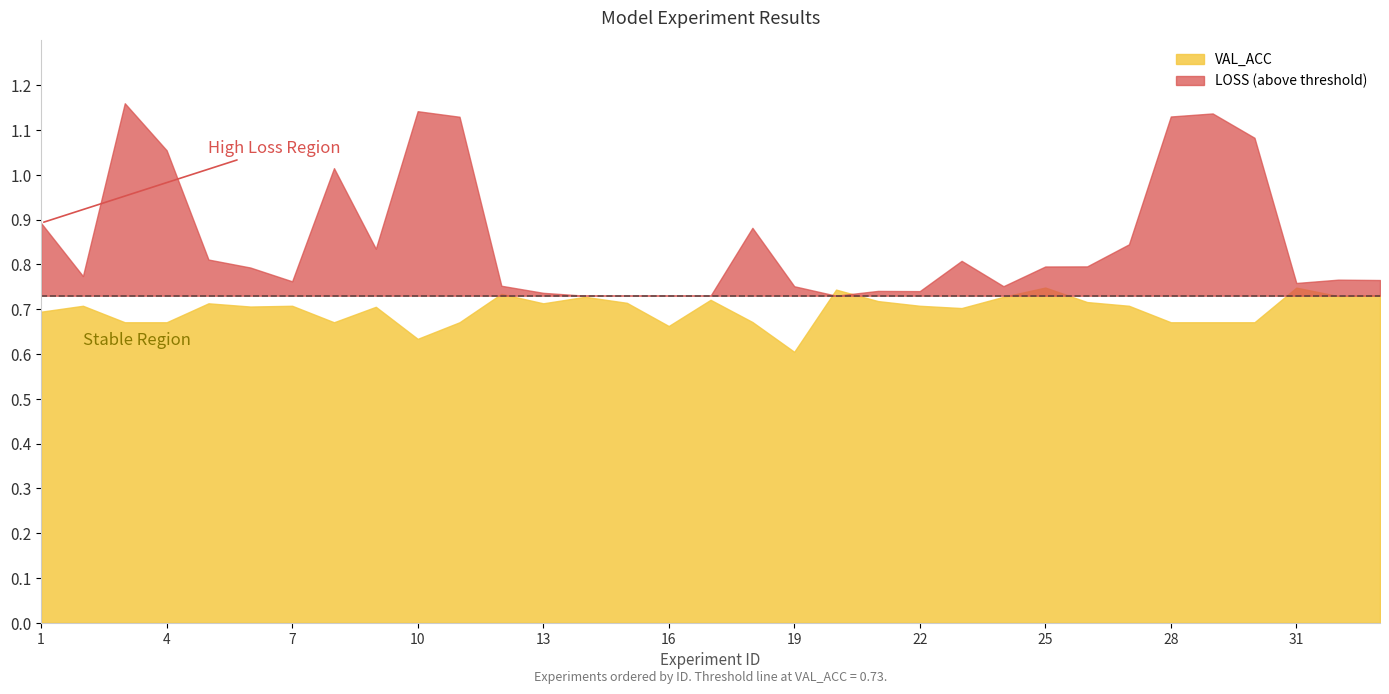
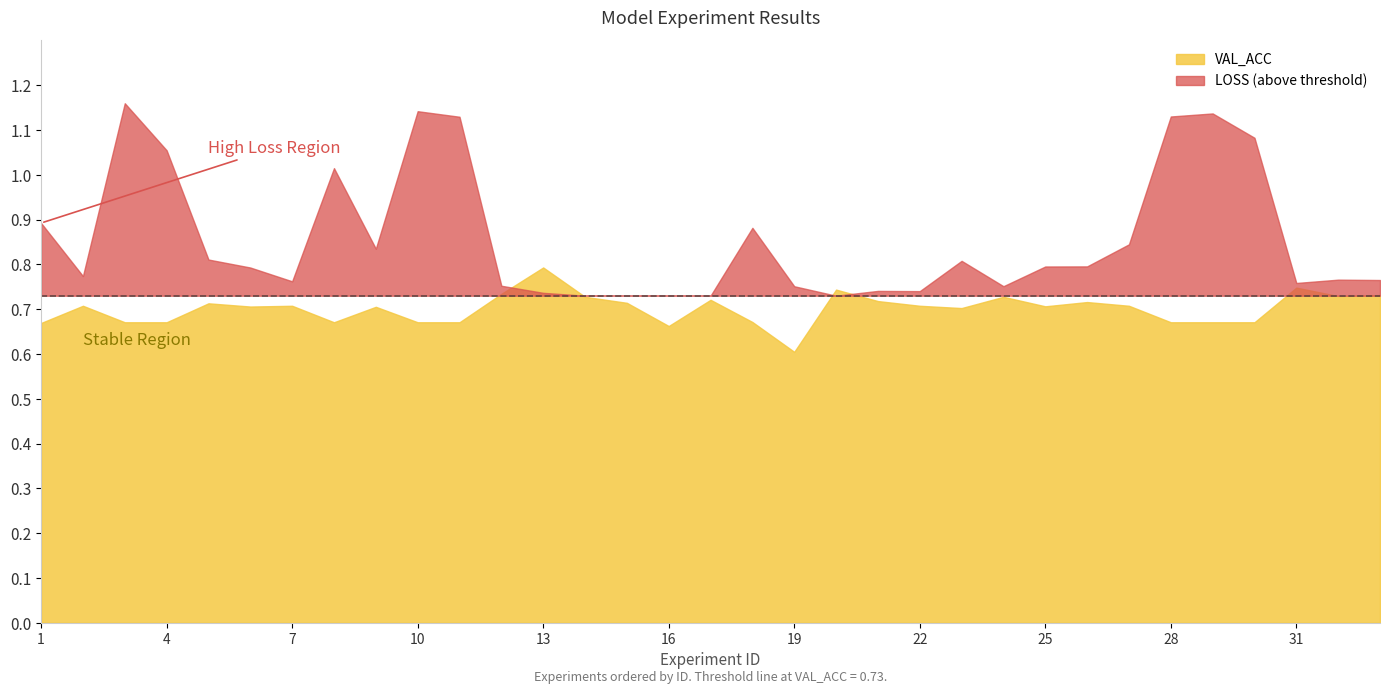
VAL_ACC, 1: 0.69 -> 0.67
VAL_ACC, 10: 0.63 -> 0.67
VAL_ACC, 13: 0.71 -> 0.79
VAL_ACC, 25: 0.75 -> 0.71
